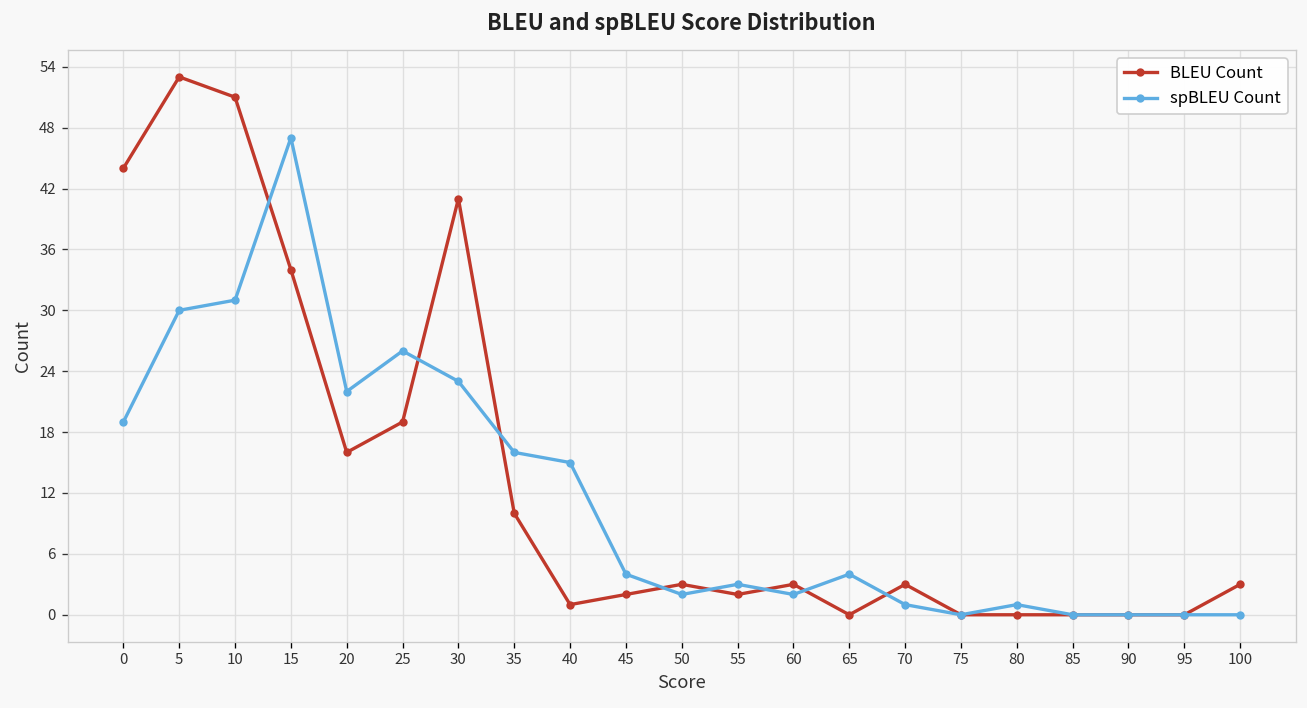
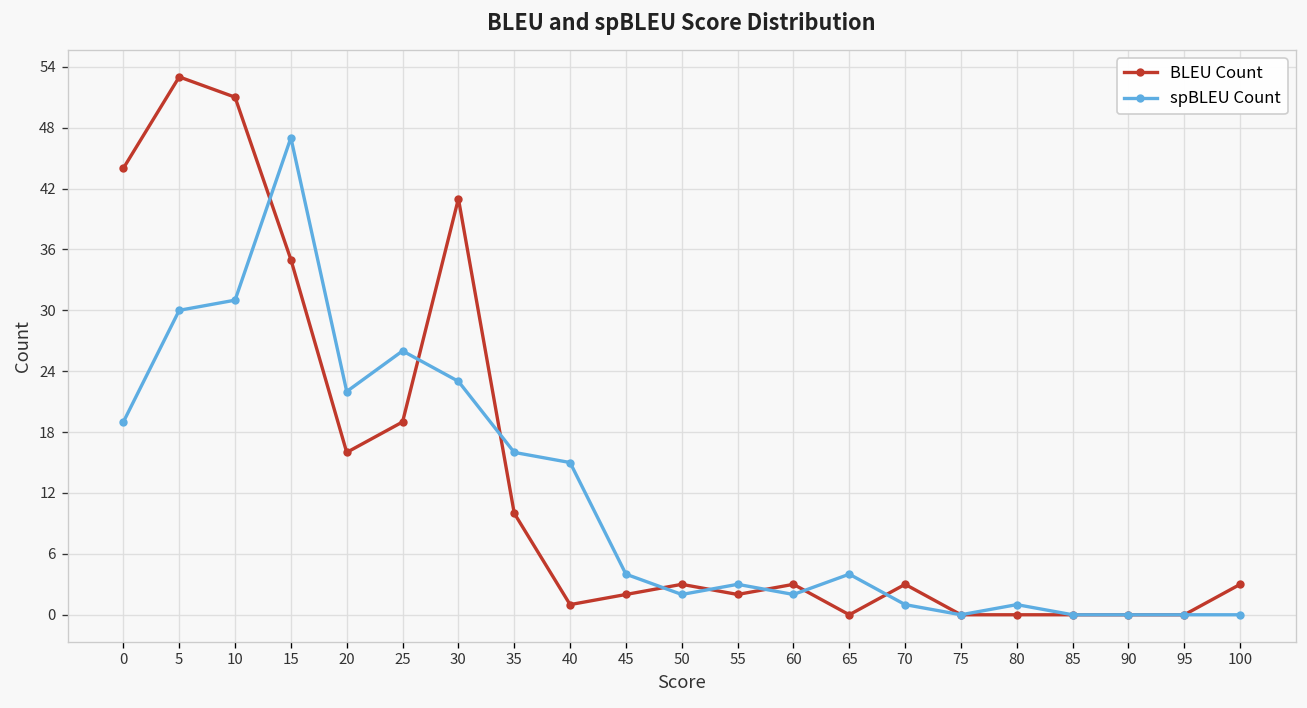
BLEU Count, 15: 34 -> 35
